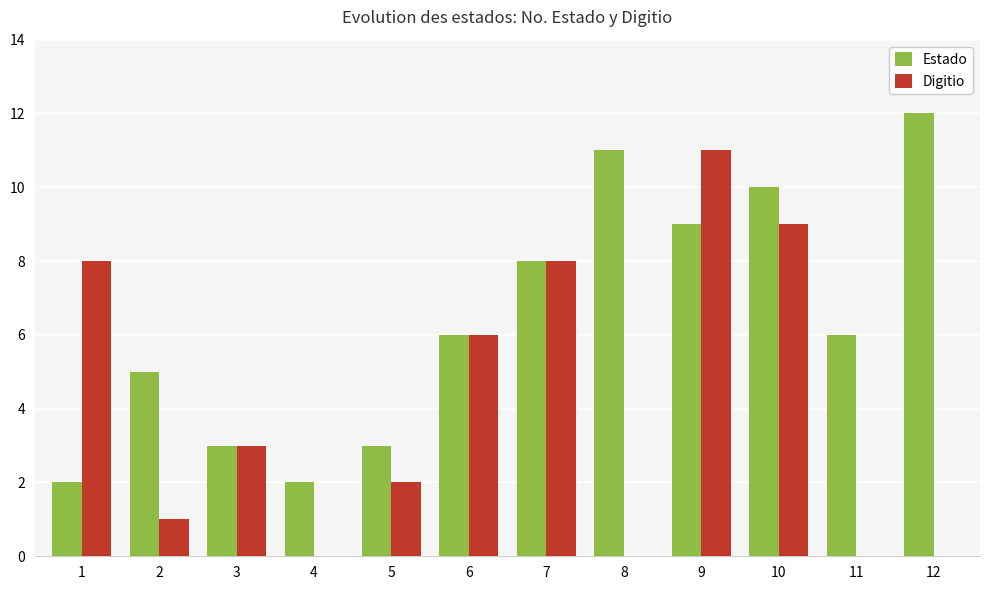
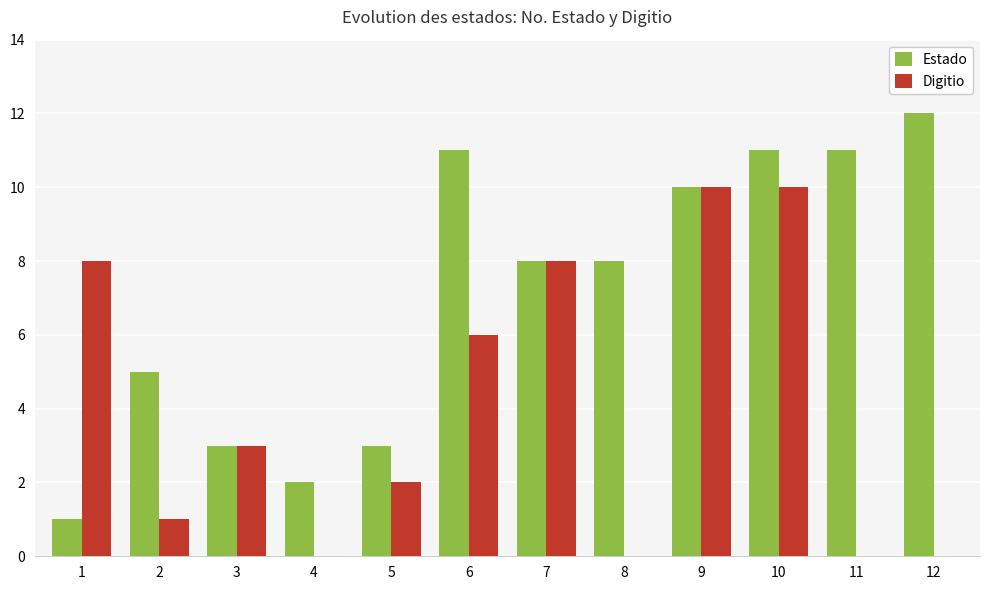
Estado, 1: 2 -> 1
Estado, 6: 6 -> 11
Estado, 8: 11 -> 8
Estado, 9: 9 -> 10
Digitio, 9: 11 -> 10
Estado, 10: 10 -> 11
Digitio, 10: 9 -> 10
Estado, 11: 6 -> 11
